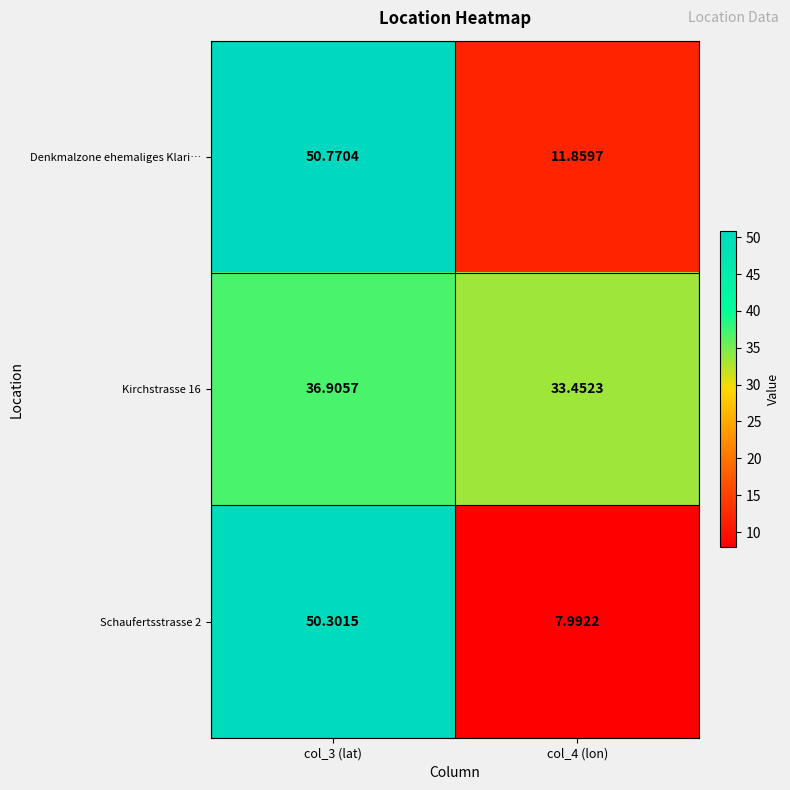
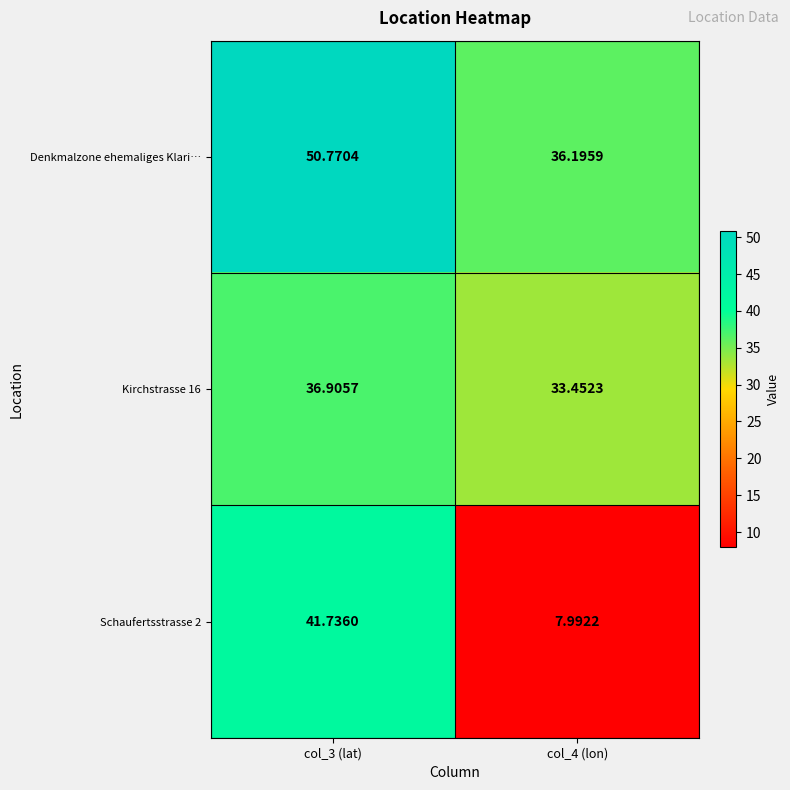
Denkmalzone ehemaliges Klari…, col_4 (lon): 11.8597 -> 36.1959
Schaufertsstrasse 2, col_3 (lat): 50.3015 -> 41.7360
